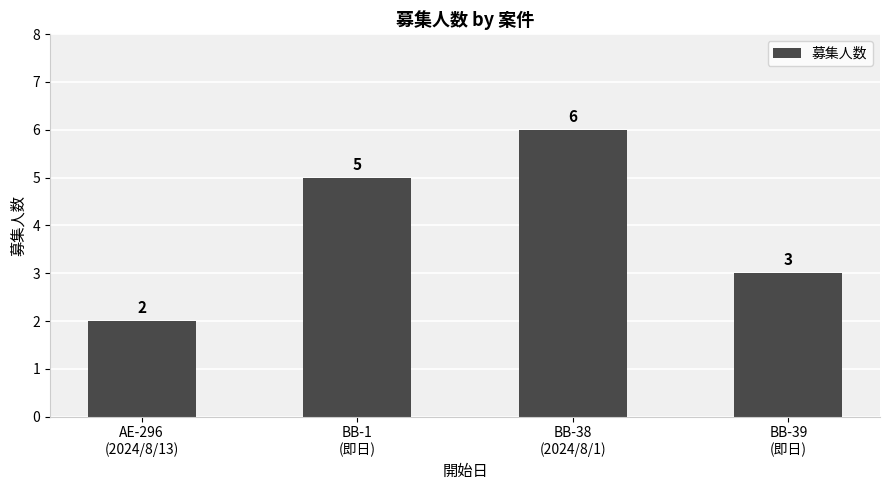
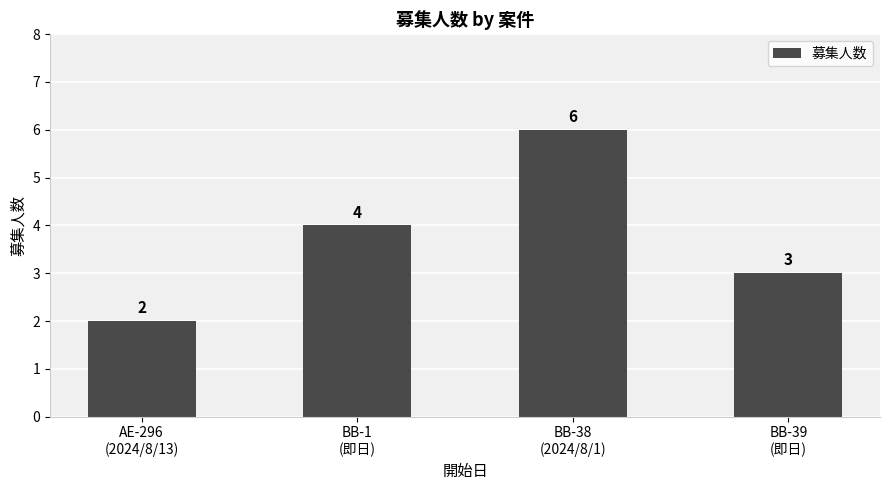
BB-1 (即日): 5 -> 4
